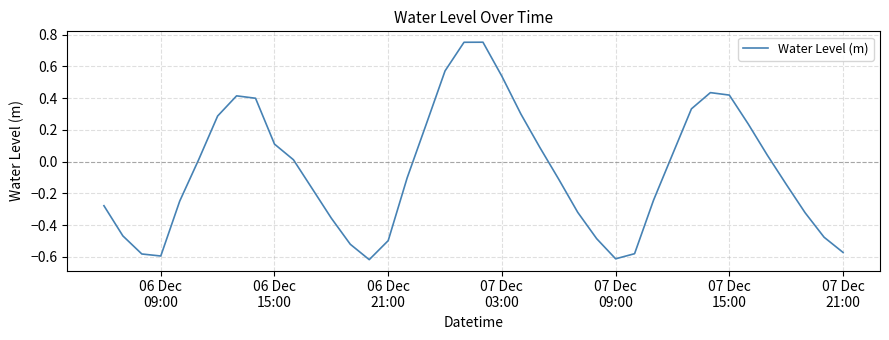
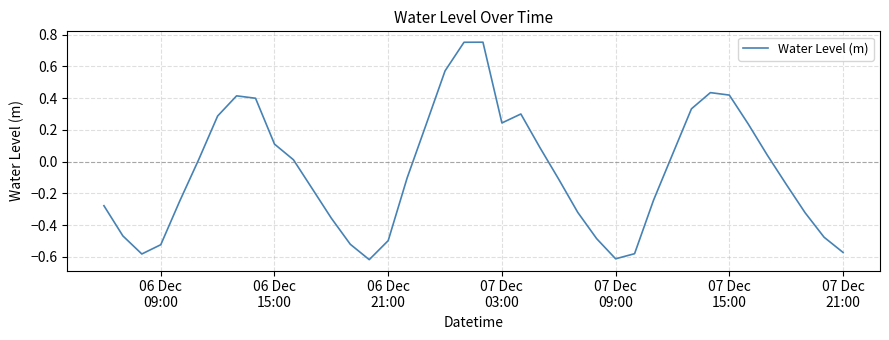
06 Dec 09:00: -0.59 -> -0.52
07 Dec 03:00: 0.54 -> 0.24
